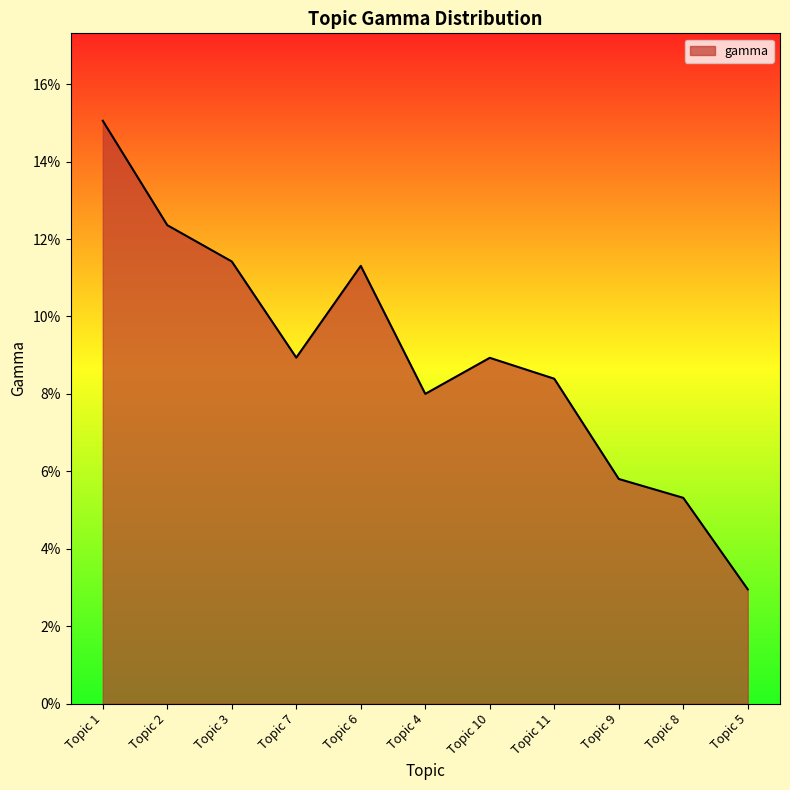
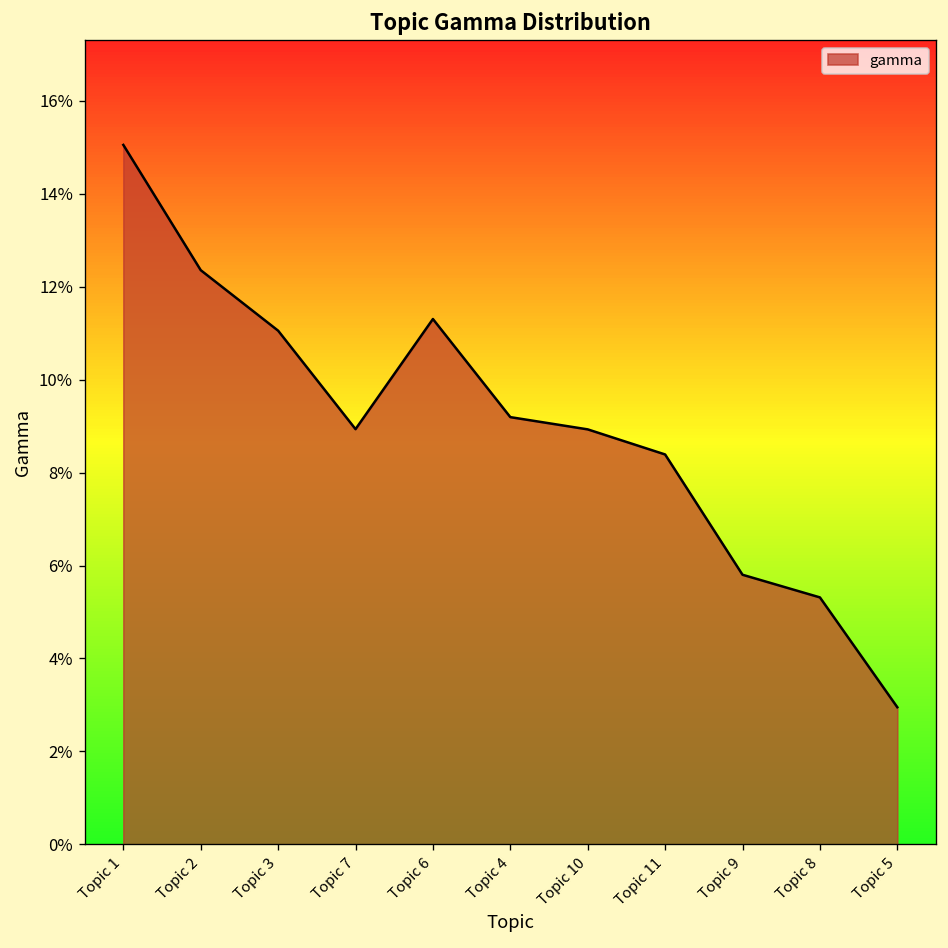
Topic 3: 11.4% -> 11.1%
Topic 4: 8.0% -> 9.2%
